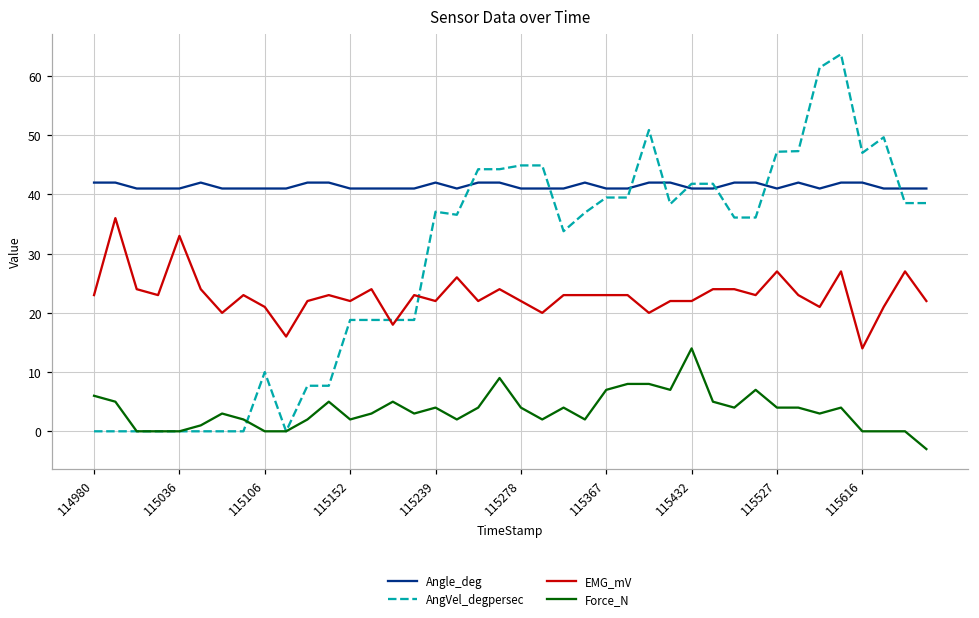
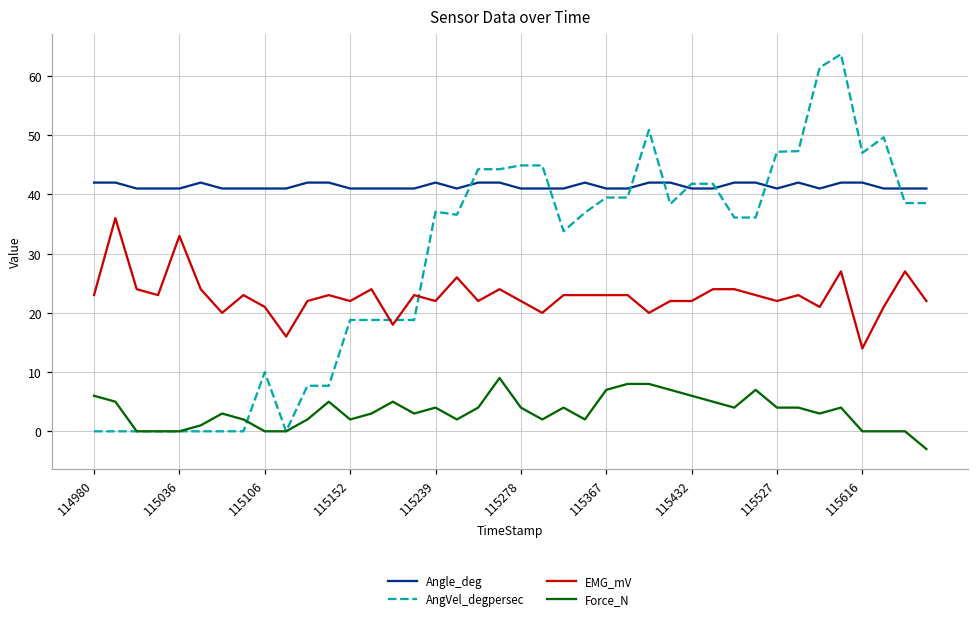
Force_N, 115432: 14 -> 6
EMG_mV, 115527: 27 -> 22
